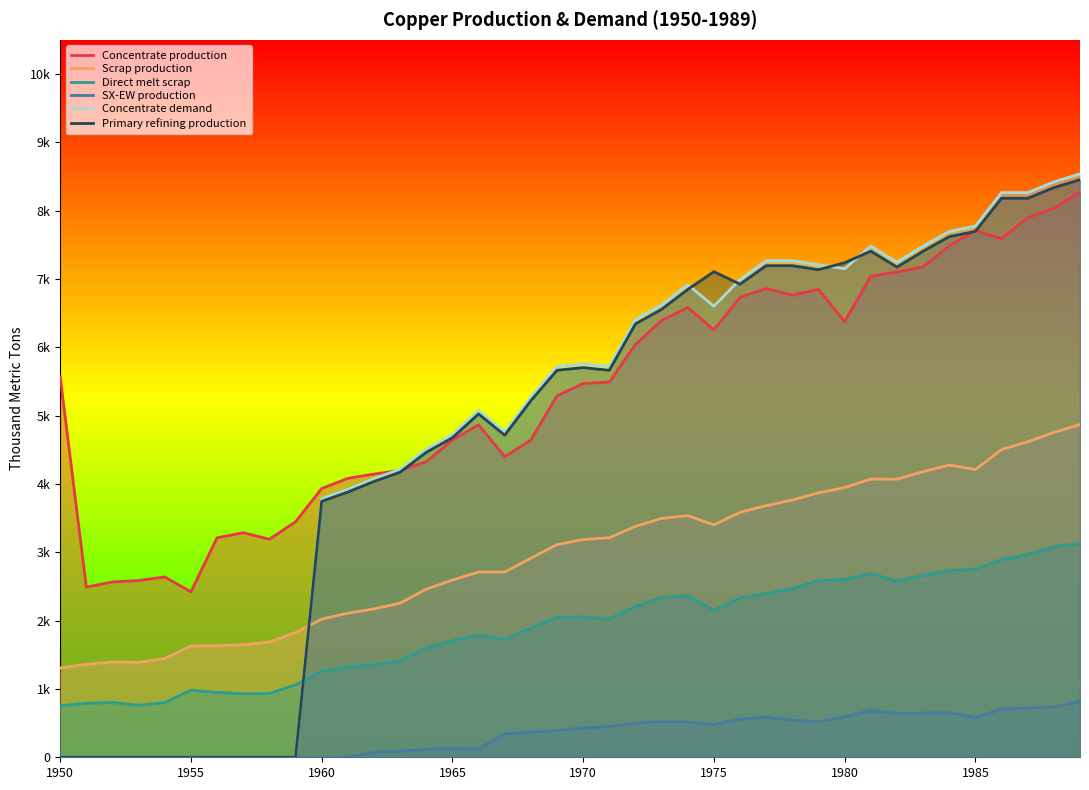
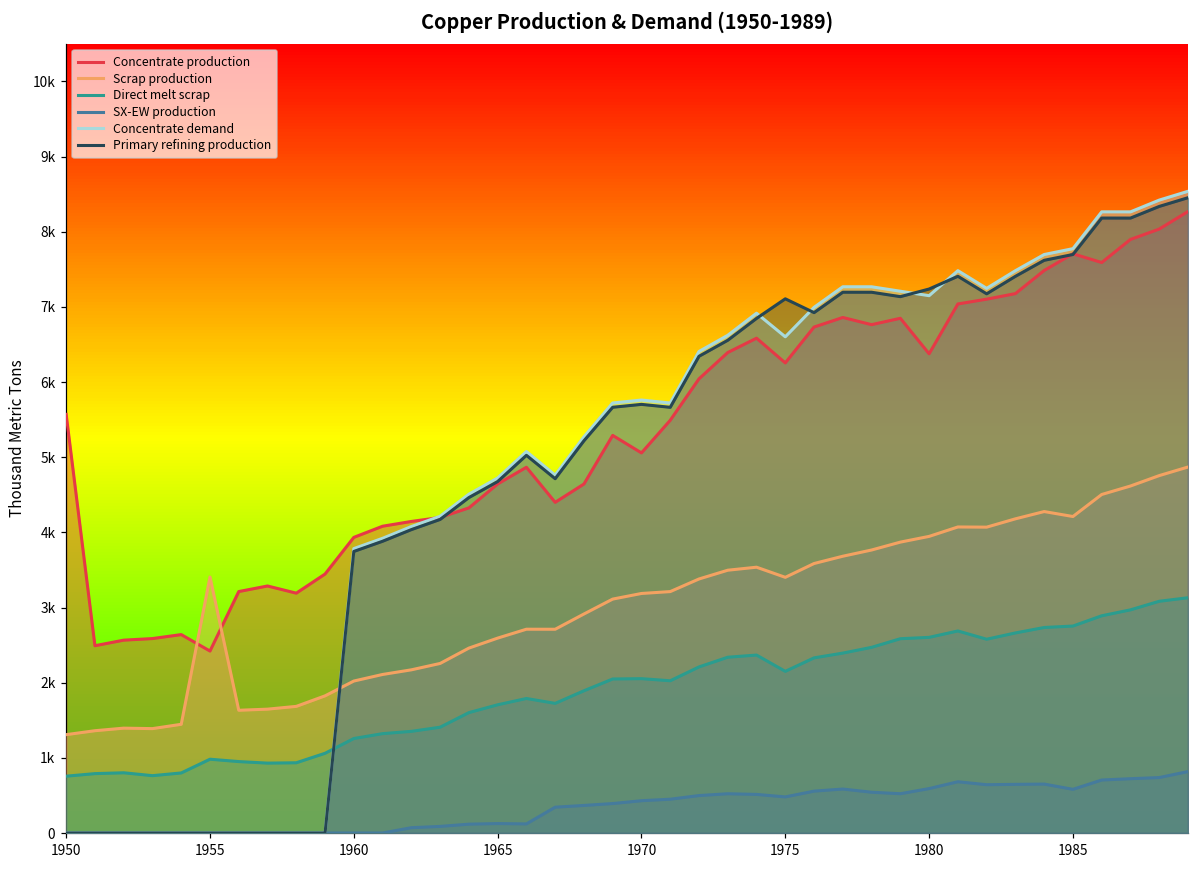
Scrap production, 1955: 1600 -> 3400
Concentrate production, 1970: 5500 -> 5100
